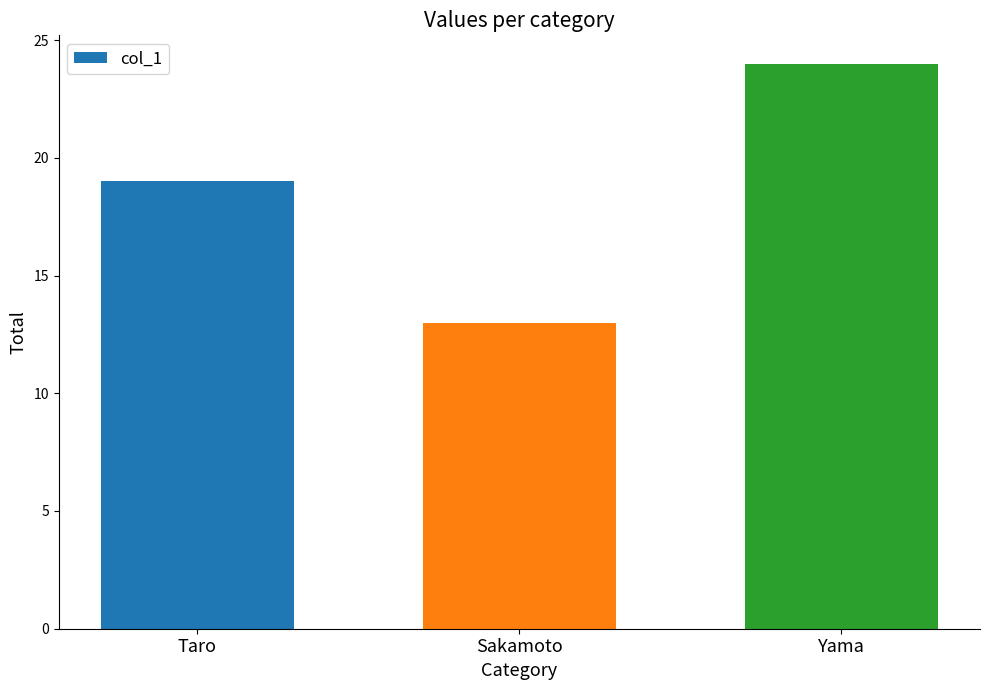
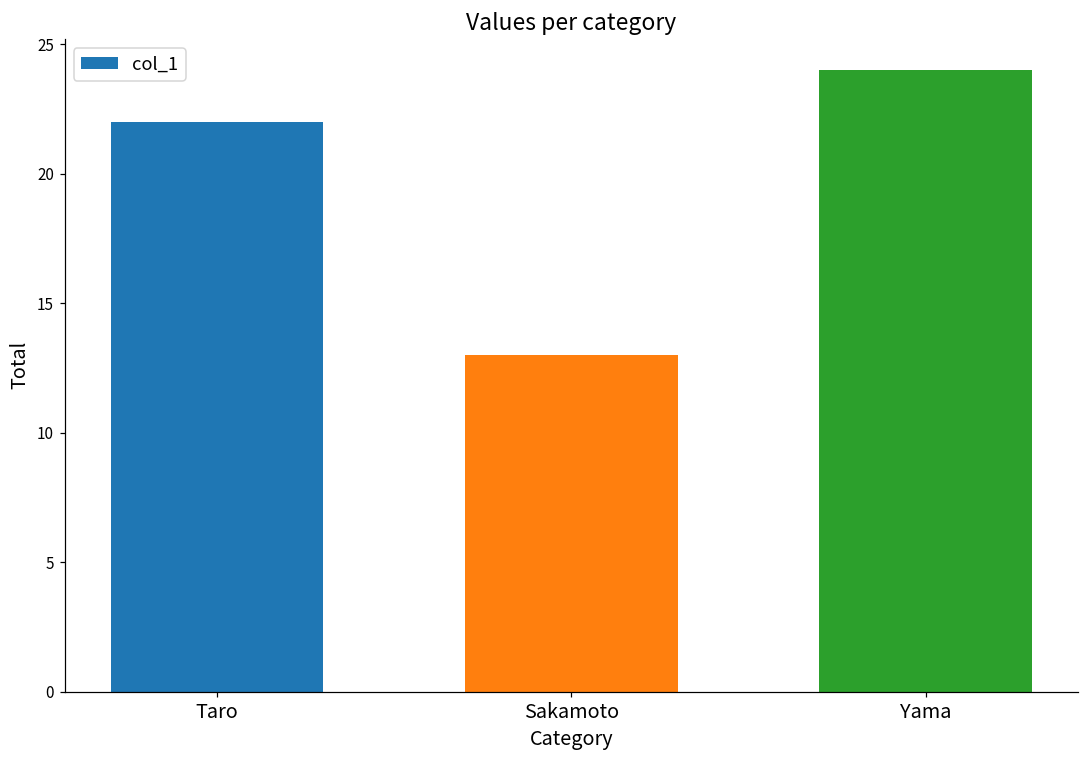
Taro: 19 -> 22
